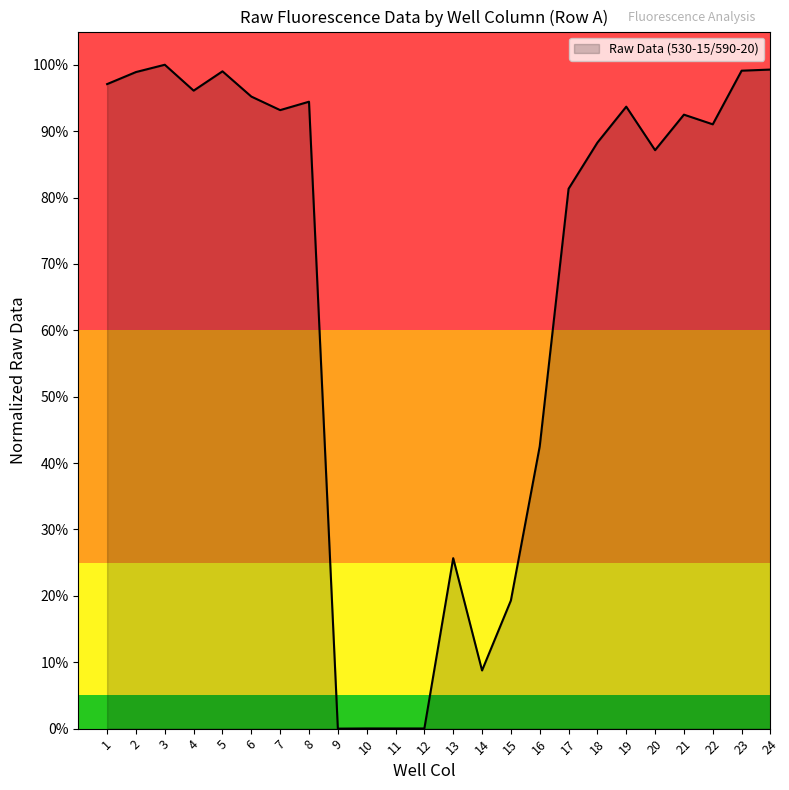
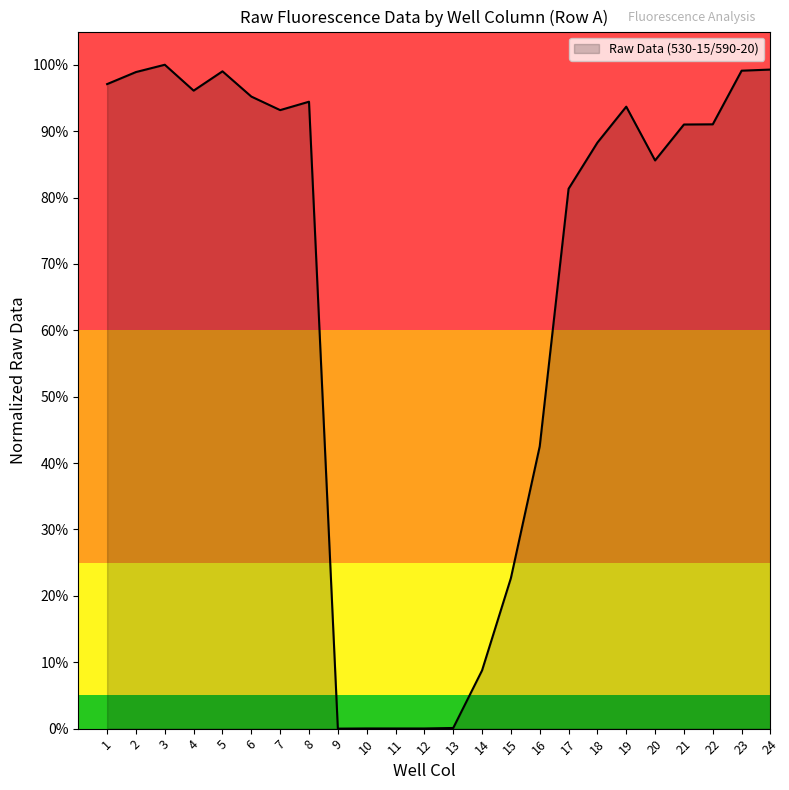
13: 26% -> 0%
15: 19% -> 23%
20: 87% -> 86%
21: 92% -> 91%
